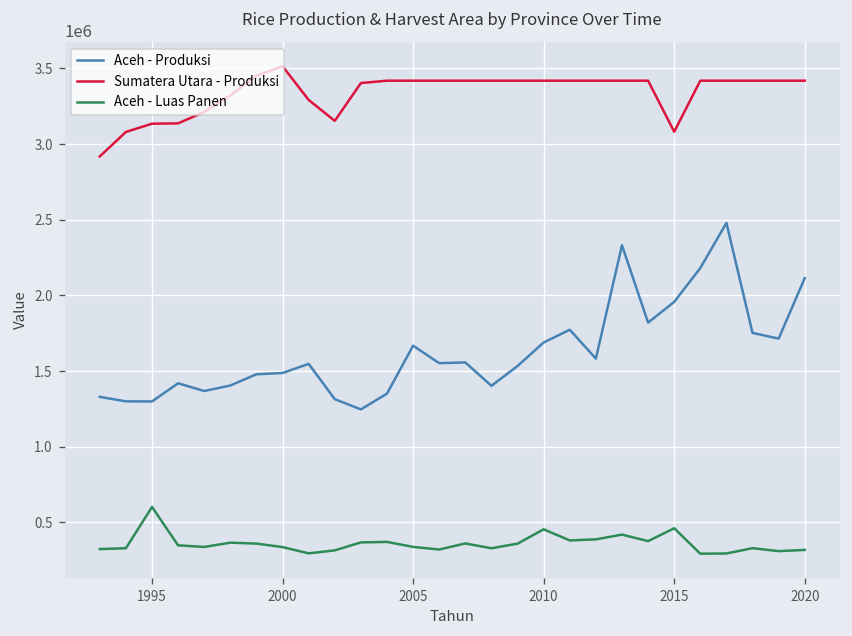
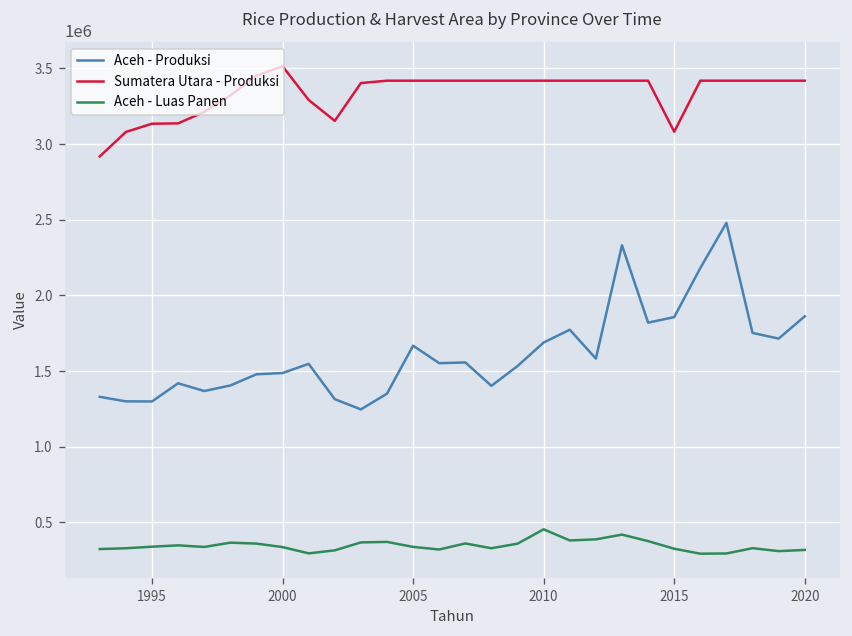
Aceh - Luas Panen, 1995: 600000 -> 340000
Aceh - Produksi, 2015: 1960000 -> 1860000
Aceh - Luas Panen, 2015: 460000 -> 330000
Aceh - Produksi, 2020: 2110000 -> 1860000
